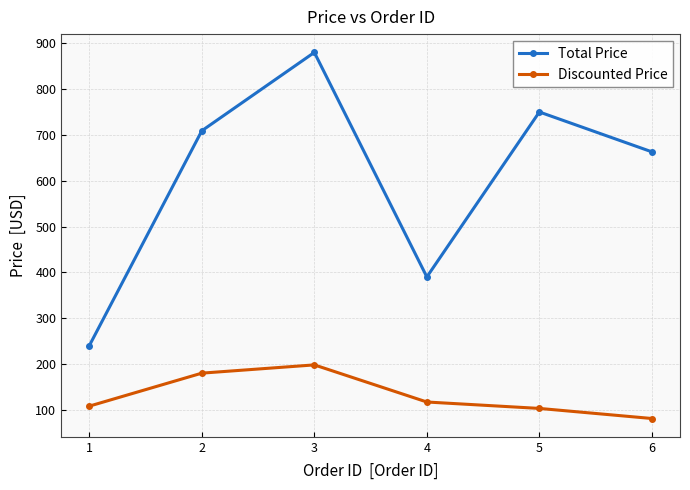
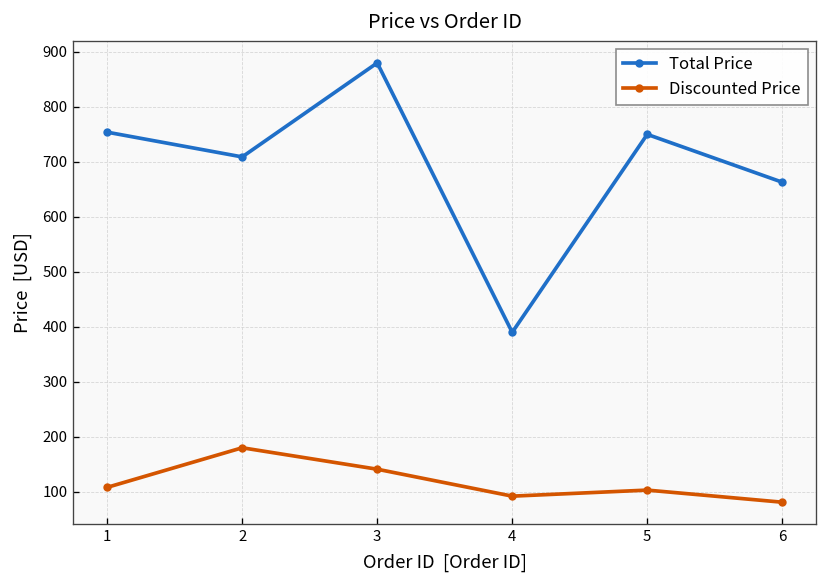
Total Price, 1: 240 -> 750
Discounted Price, 3: 200 -> 140
Discounted Price, 4: 120 -> 90
